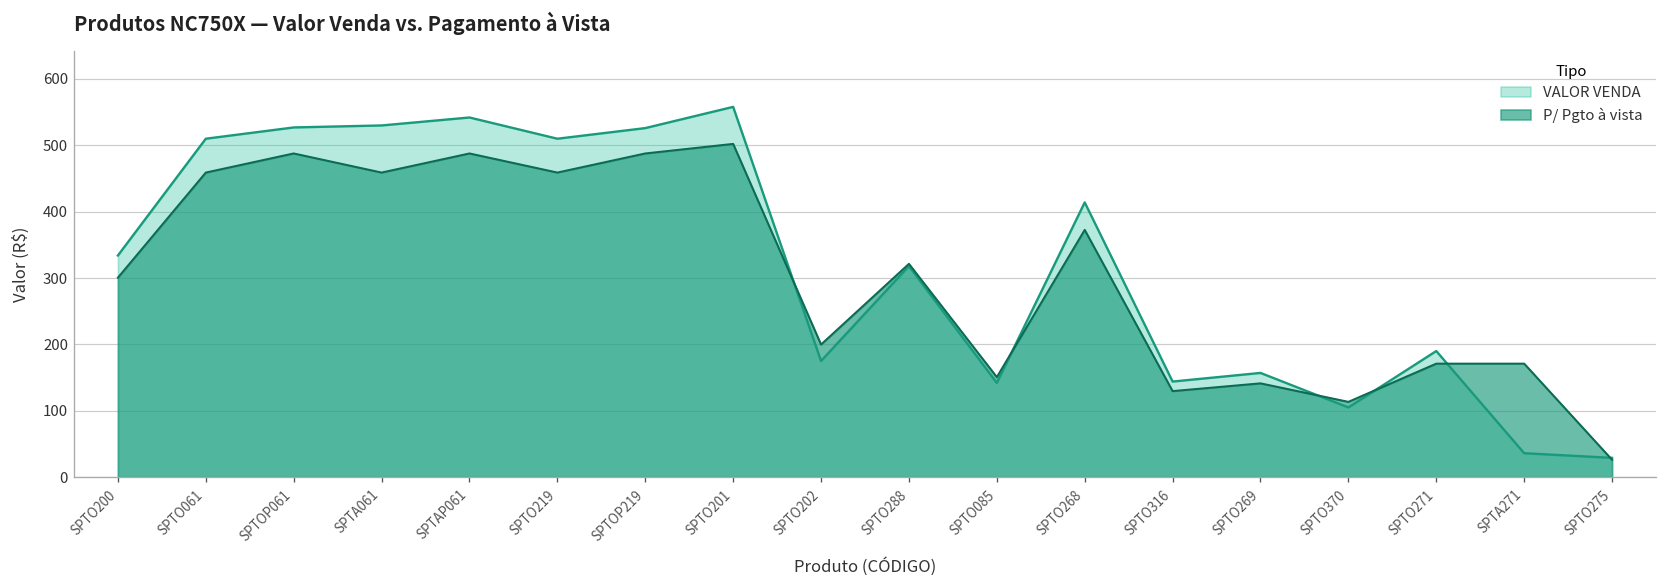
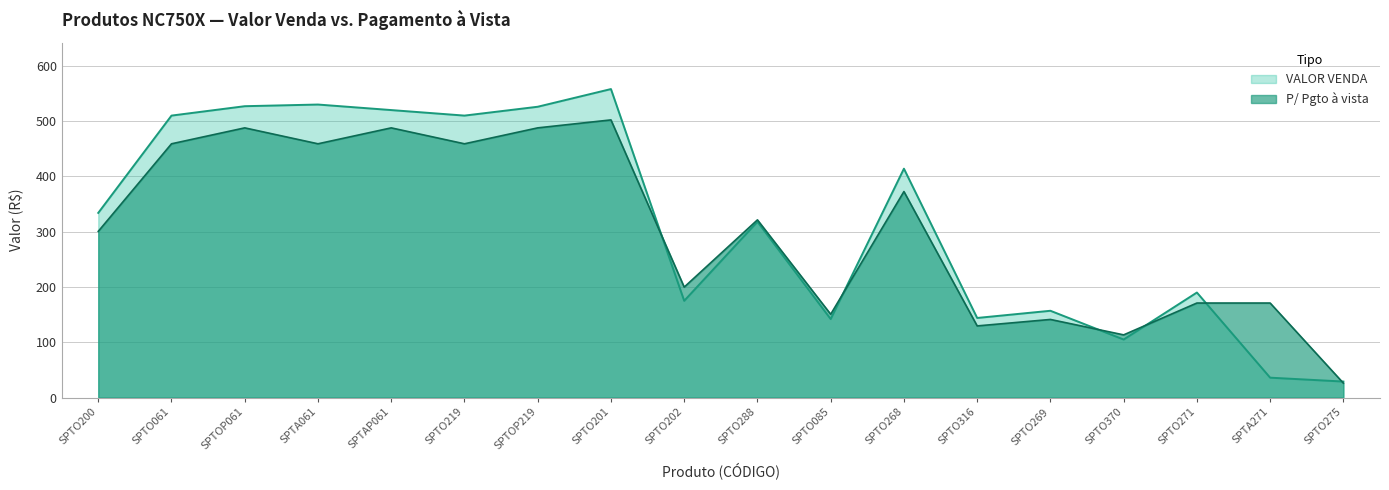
VALOR VENDA, SPTAP061: 540 -> 520
